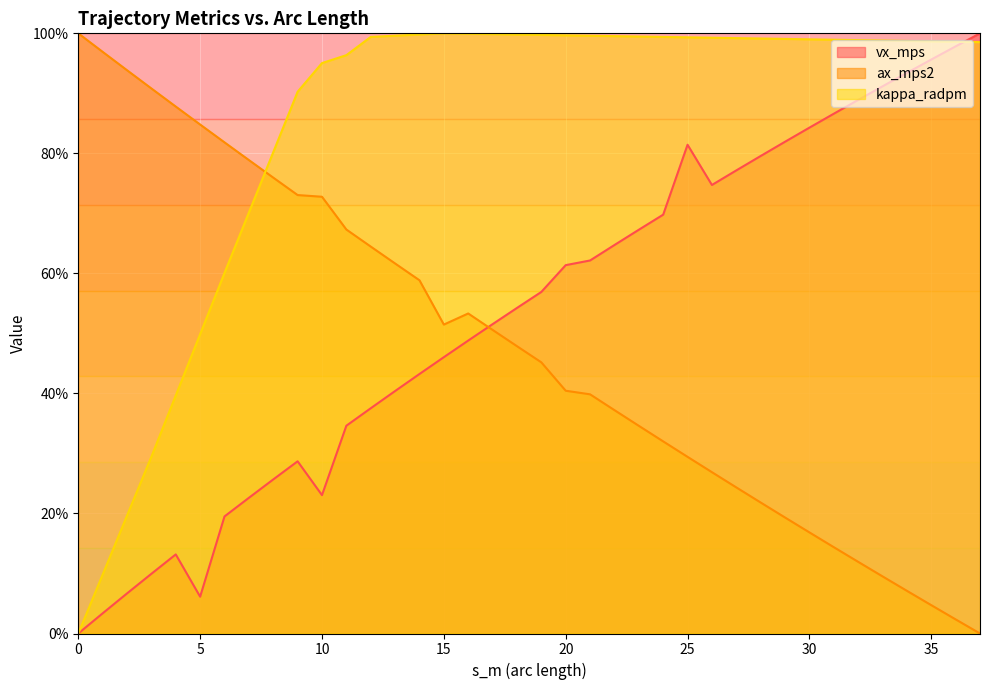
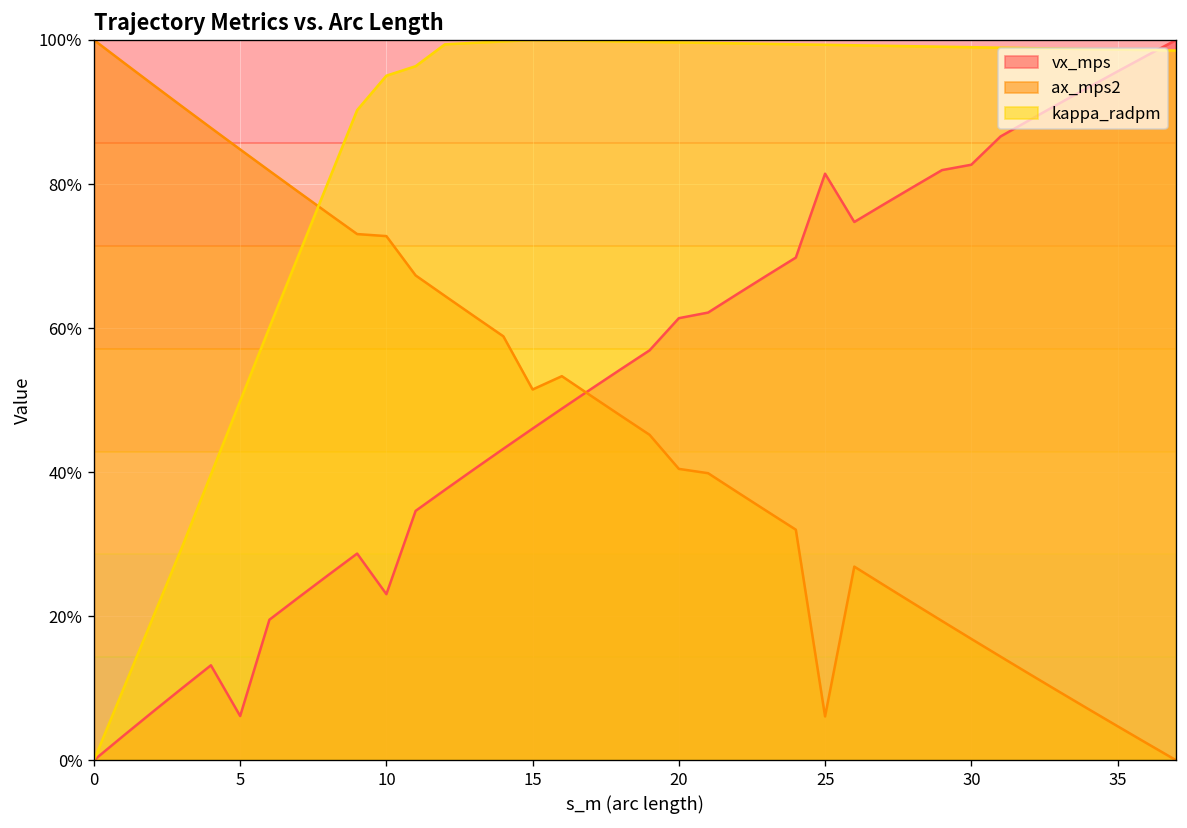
ax_mps2, 25: 29% -> 6%
vx_mps, 30: 84% -> 83%
